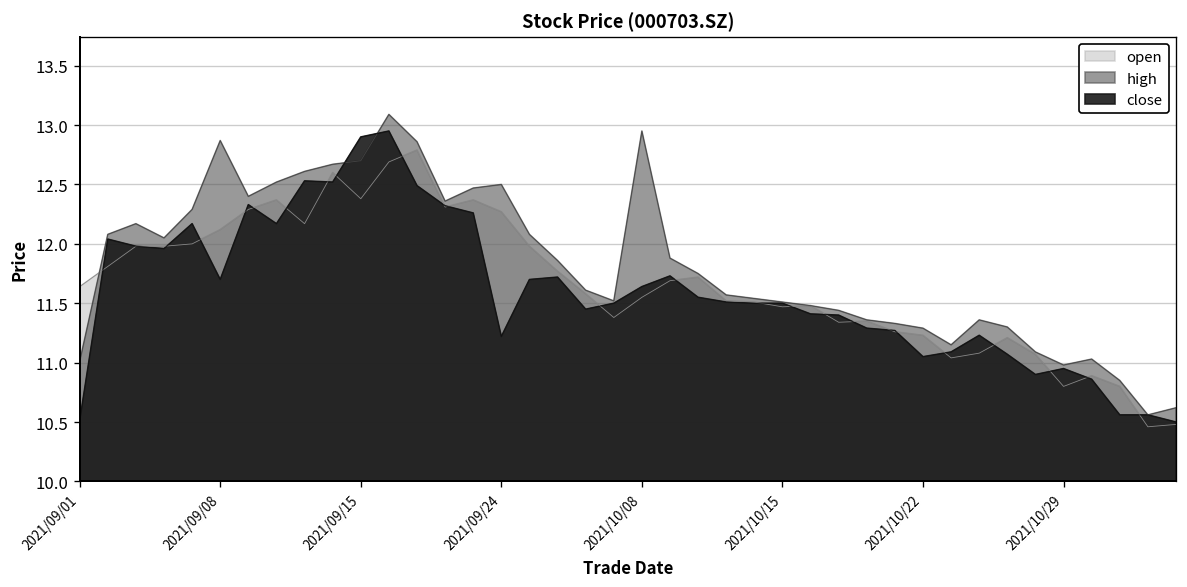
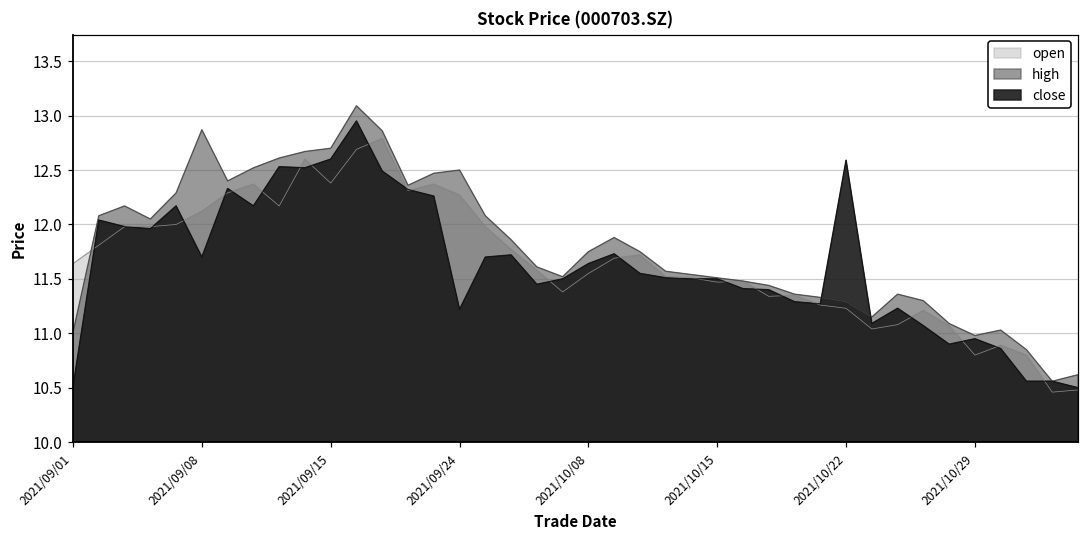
close, 2021/09/15: 12.9 -> 12.6
high, 2021/10/08: 13.0 -> 11.8
close, 2021/10/22: 11.1 -> 12.6
